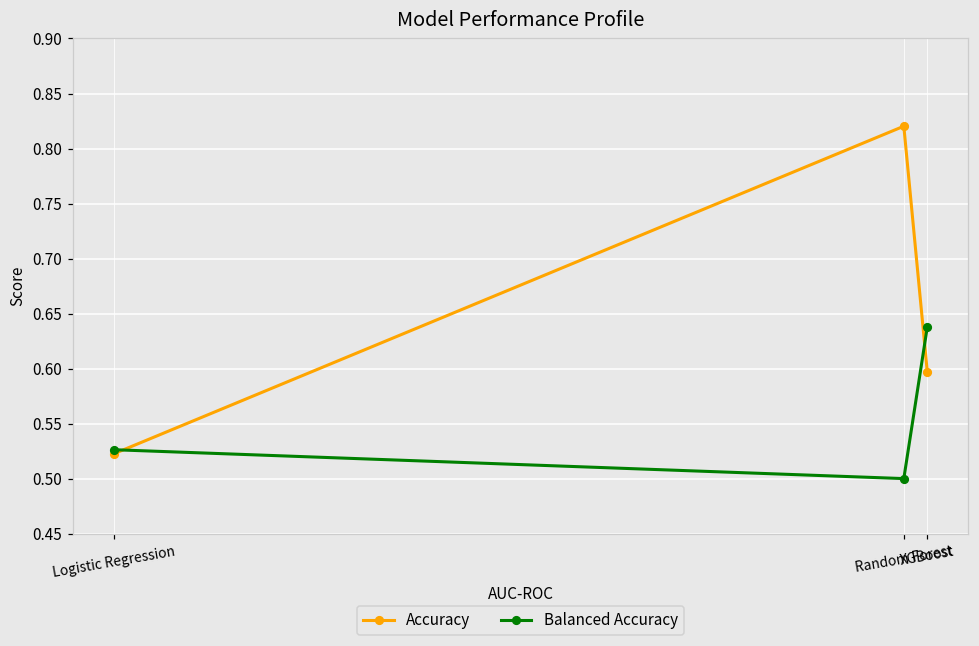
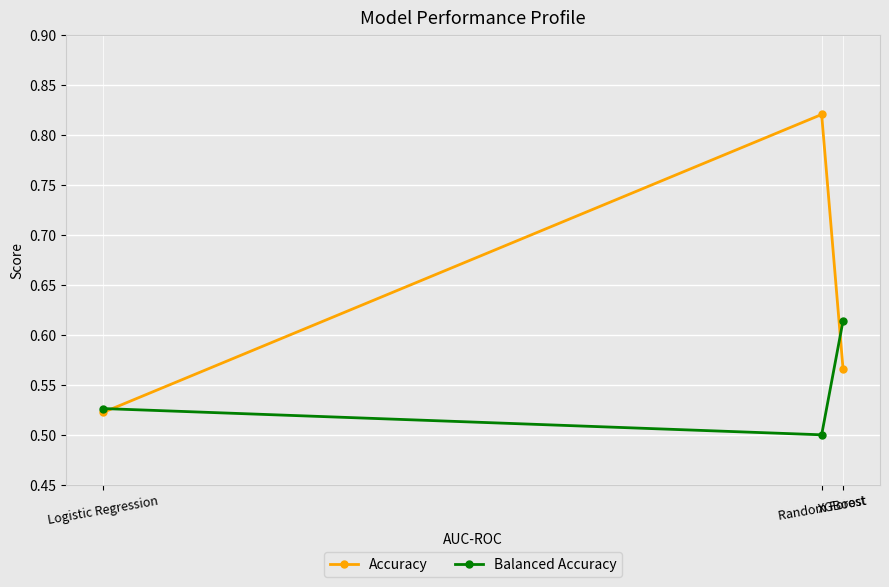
Accuracy, XGBoost: 0.597 -> 0.566
Balanced Accuracy, XGBoost: 0.638 -> 0.614
